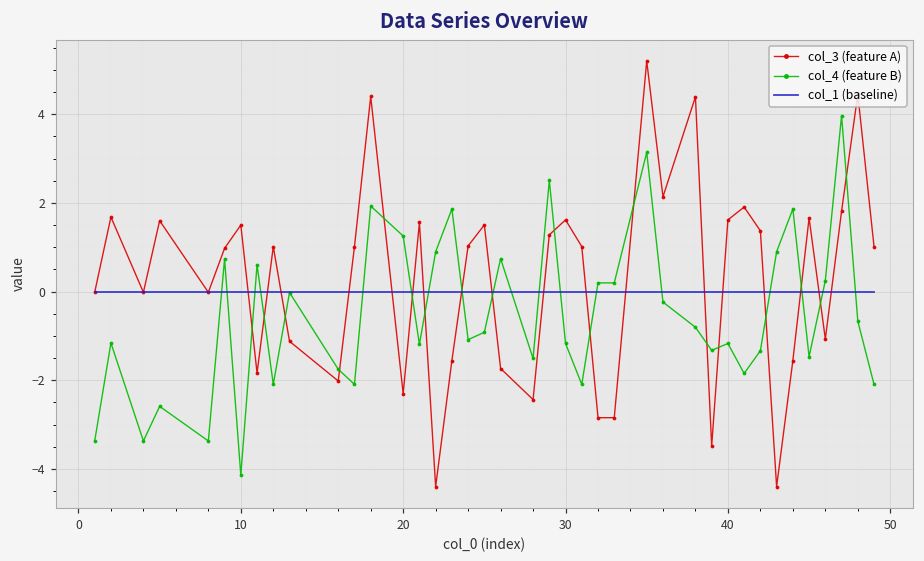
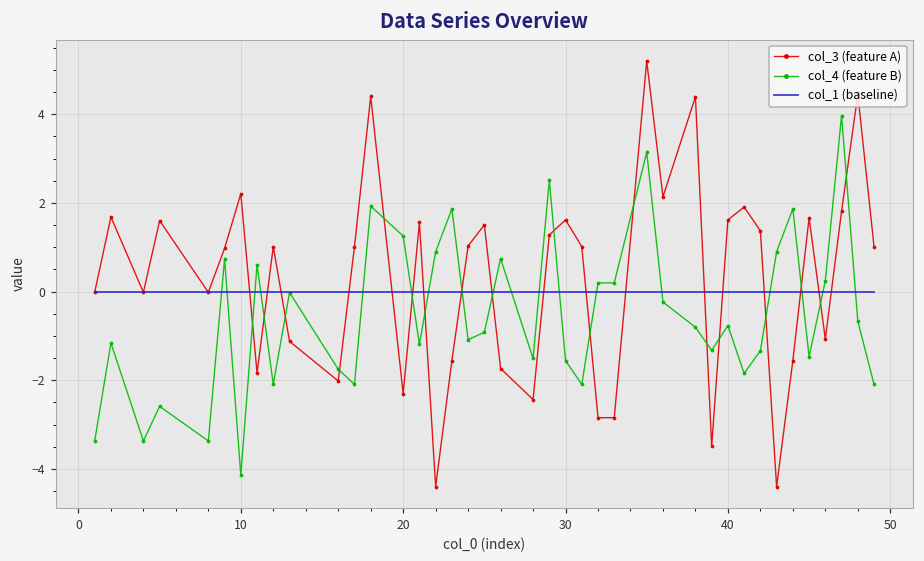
col_3 (feature A), 10: 1.5 -> 2.2
col_4 (feature B), 30: -1.2 -> -1.6
col_4 (feature B), 40: -1.2 -> -0.8
